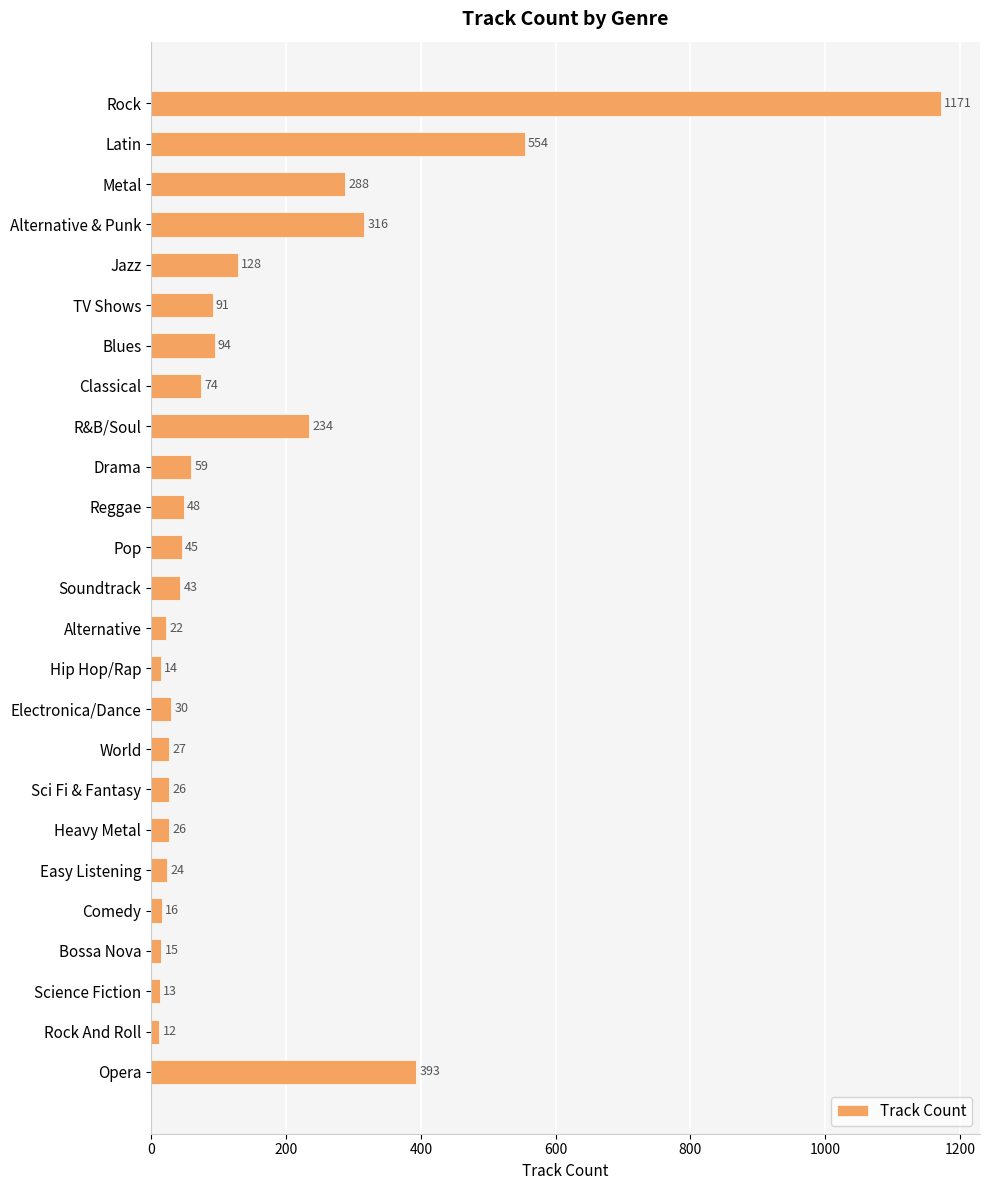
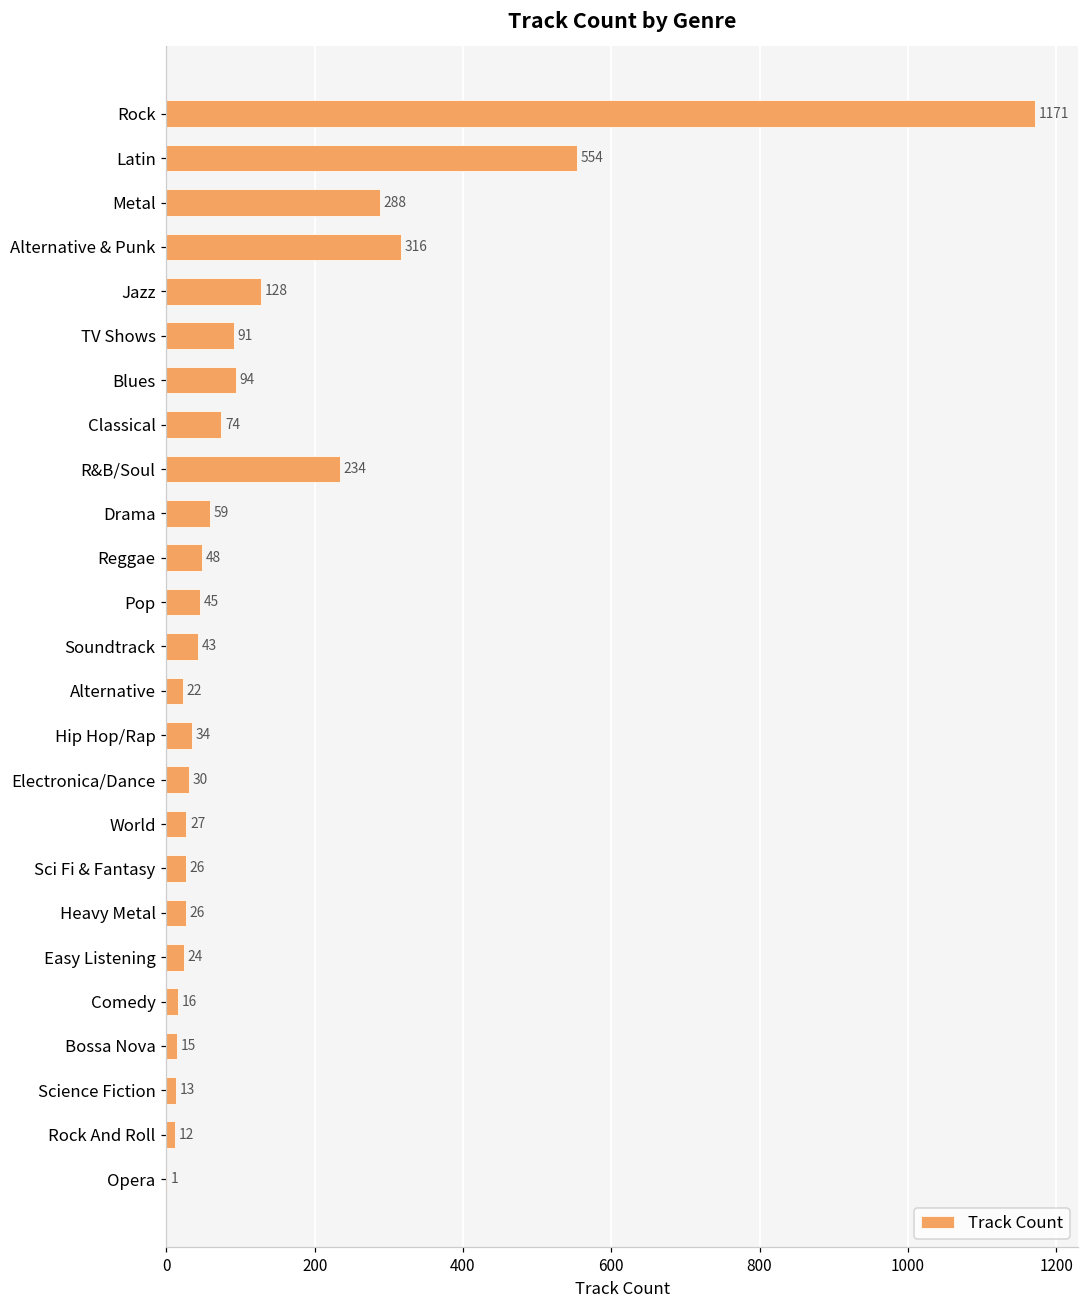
Hip Hop/Rap: 14 -> 34
Opera: 393 -> 1
